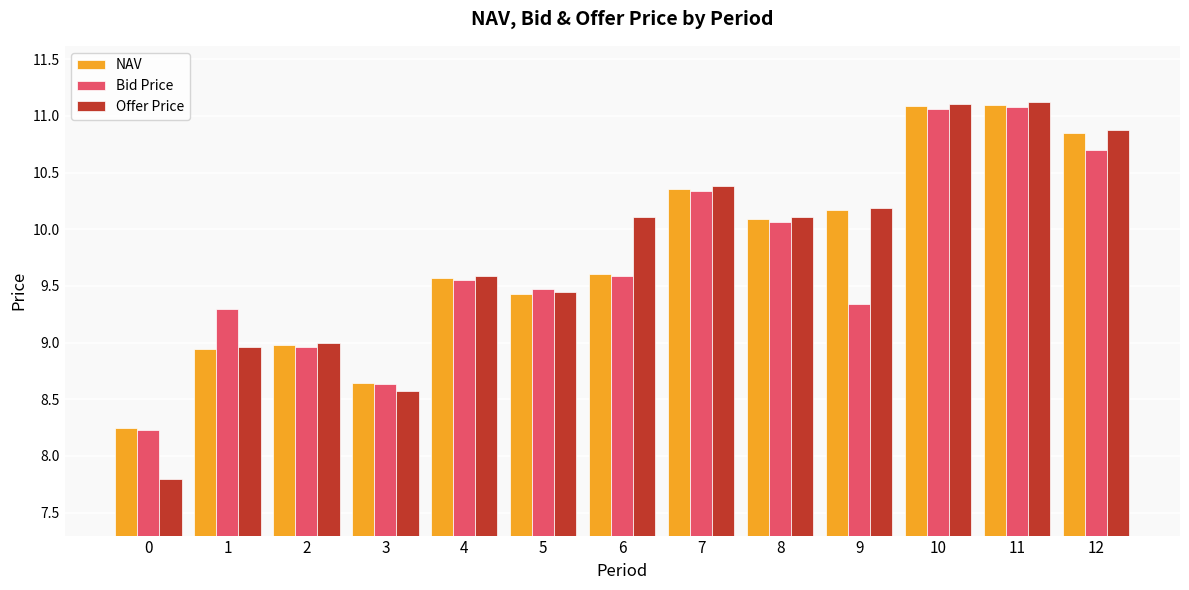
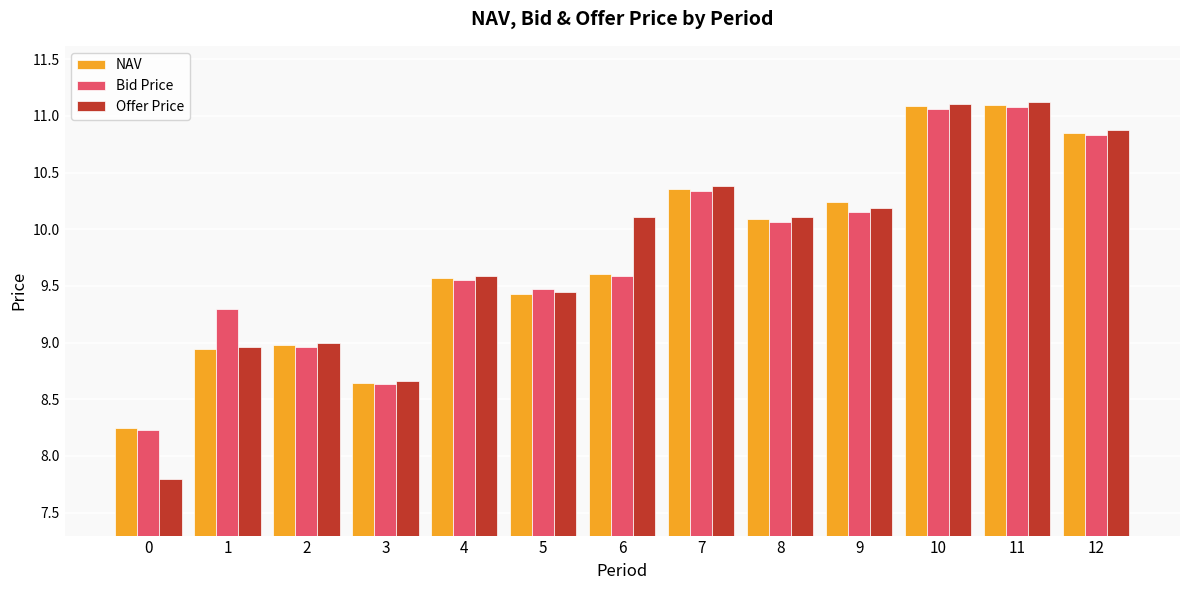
Offer Price, 3: 8.57 -> 8.67
NAV, 9: 10.17 -> 10.24
Bid Price, 9: 9.34 -> 10.15
Bid Price, 12: 10.70 -> 10.83
